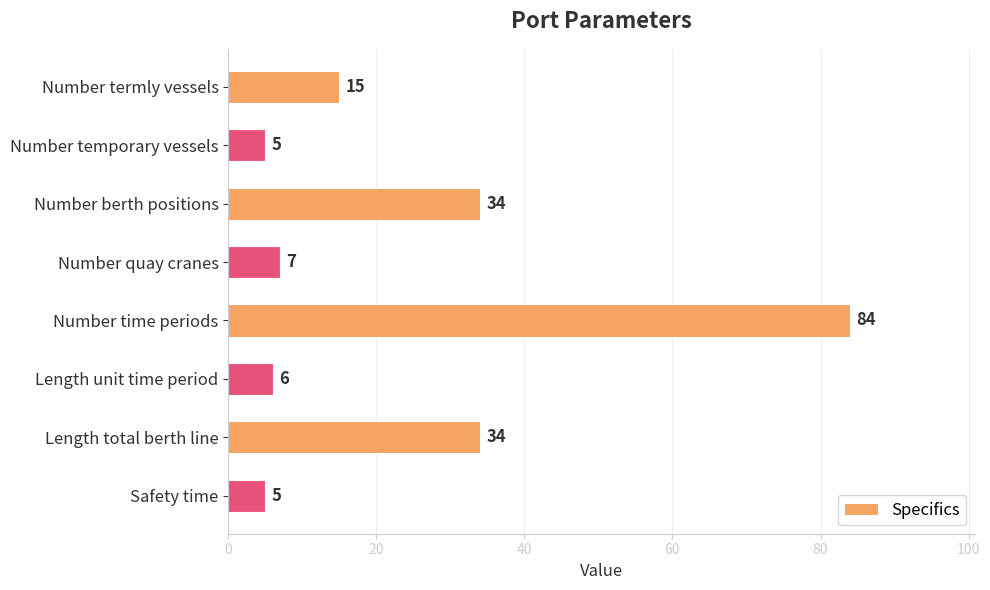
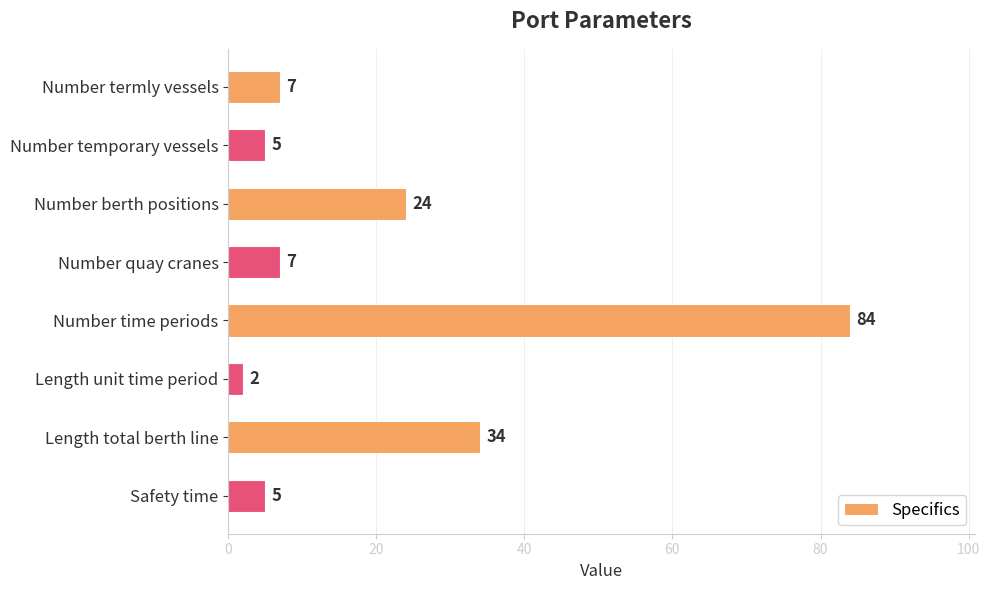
Number termly vessels: 15 -> 7
Number berth positions: 34 -> 24
Length unit time period: 6 -> 2
